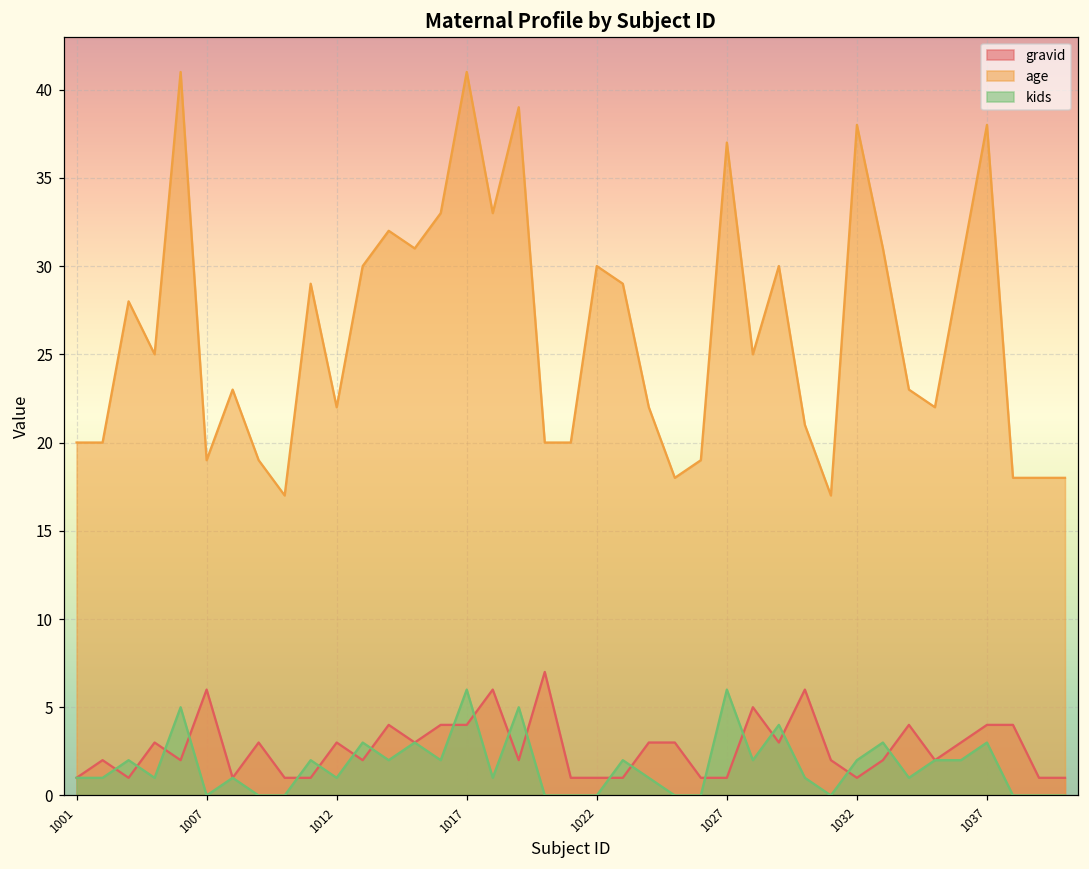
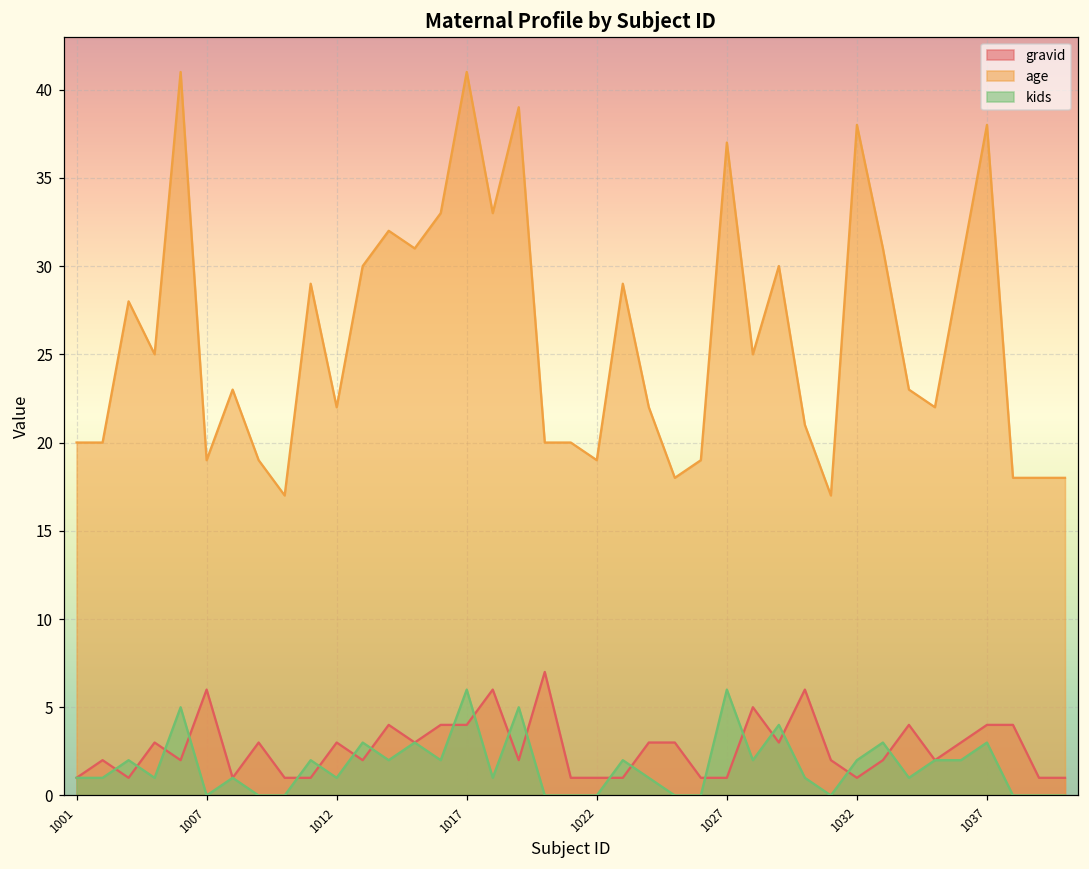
age, 1022: 30 -> 19
